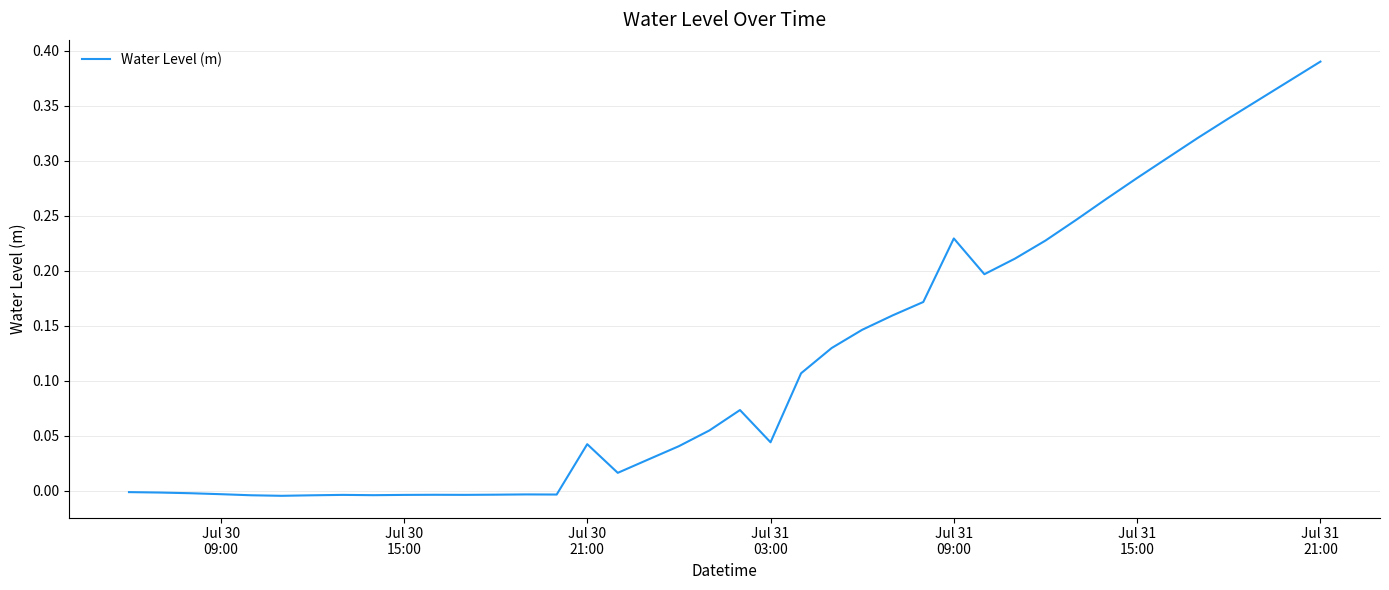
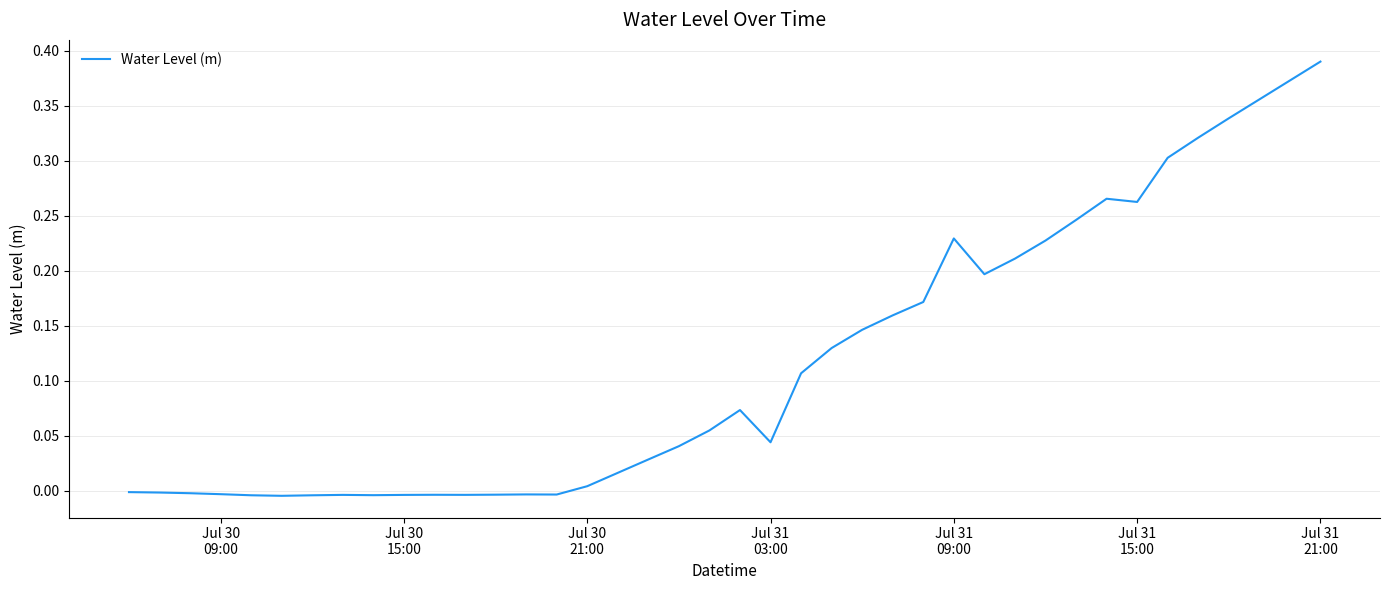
Jul 30 21:00: 0.042 -> 0.004
Jul 31 15:00: 0.284 -> 0.262
